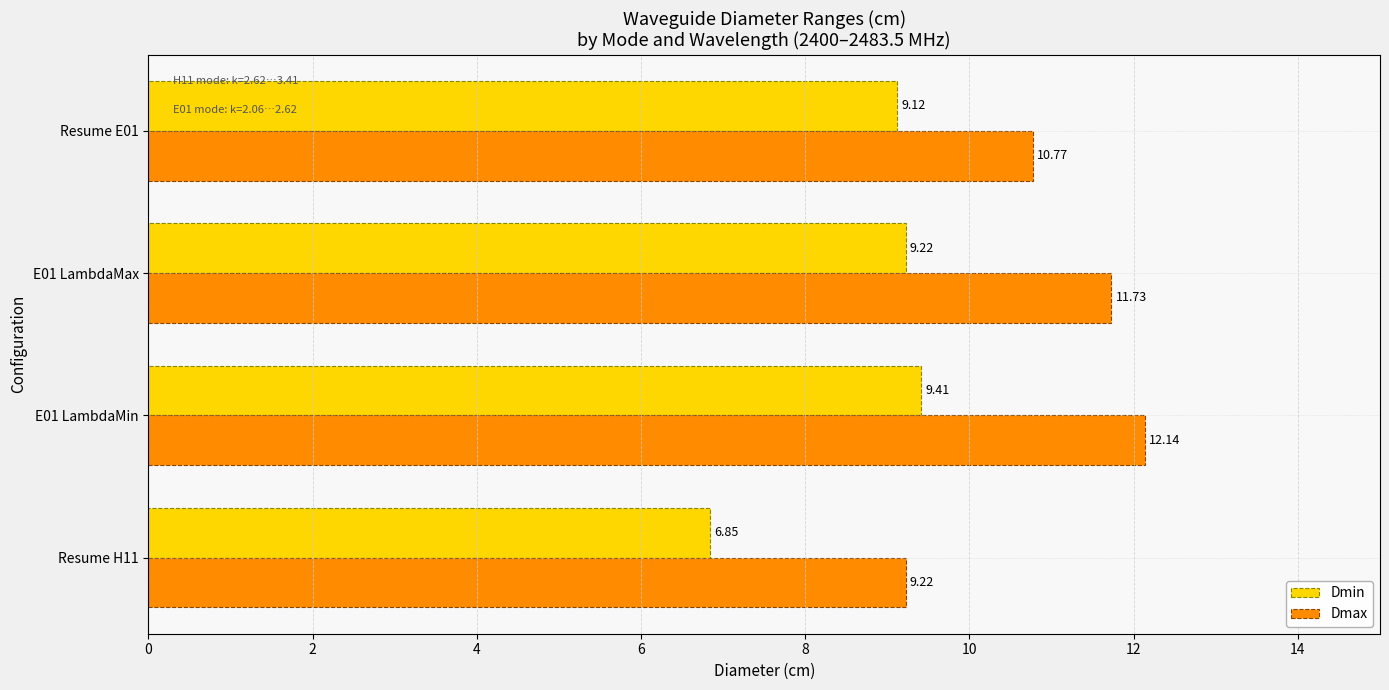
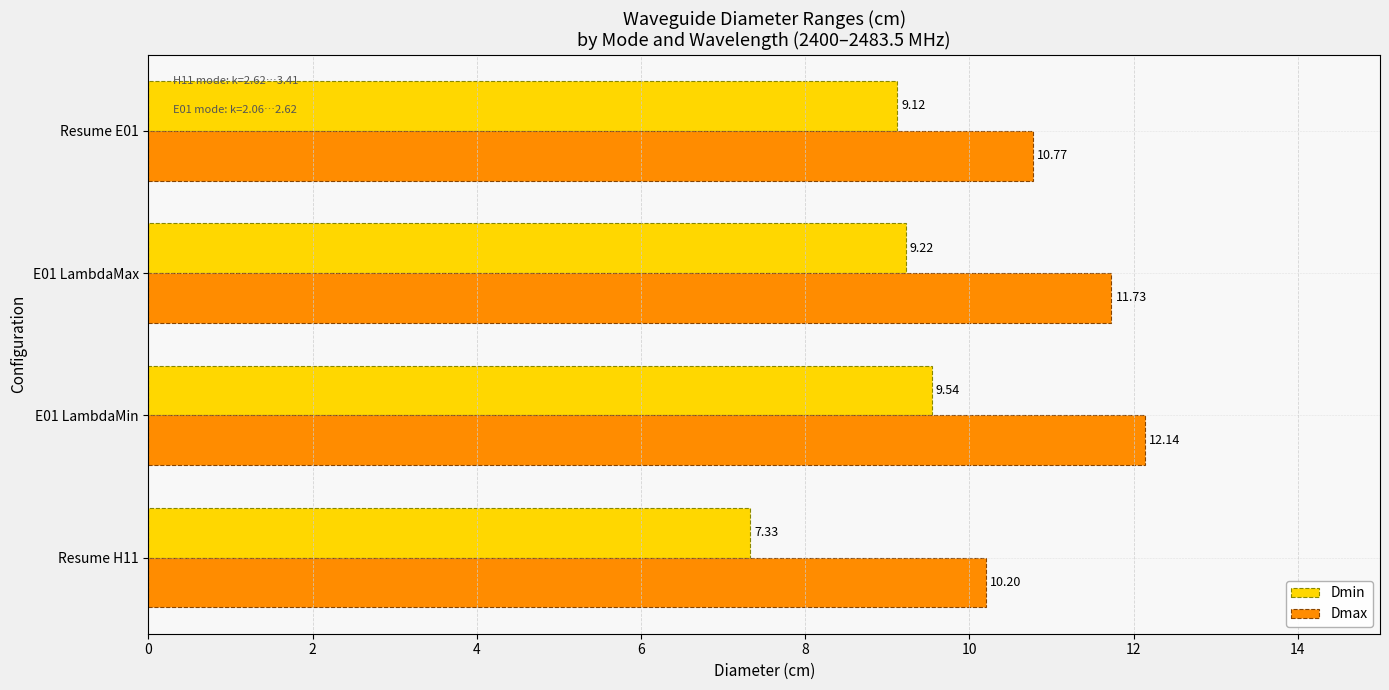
Dmin, E01 LambdaMin: 9.41 -> 9.54
Dmin, Resume H11: 6.85 -> 7.33
Dmax, Resume H11: 9.22 -> 10.20
